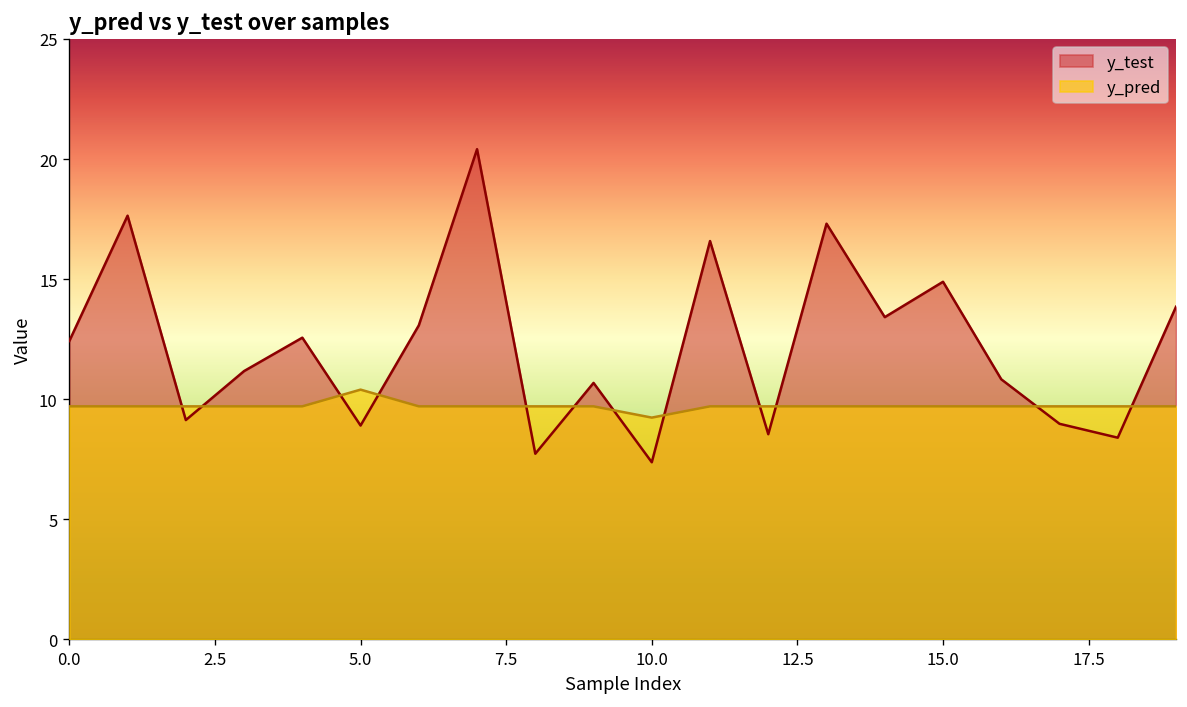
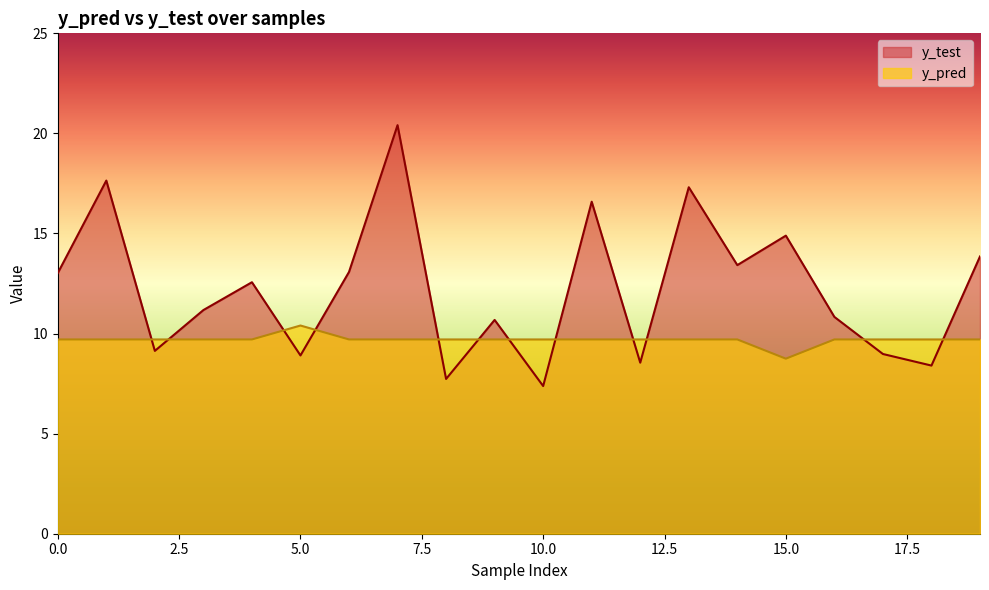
y_test, 0.0: 12.4 -> 13.0
y_pred, 10.0: 9.2 -> 9.7
y_pred, 15.0: 9.7 -> 8.7
